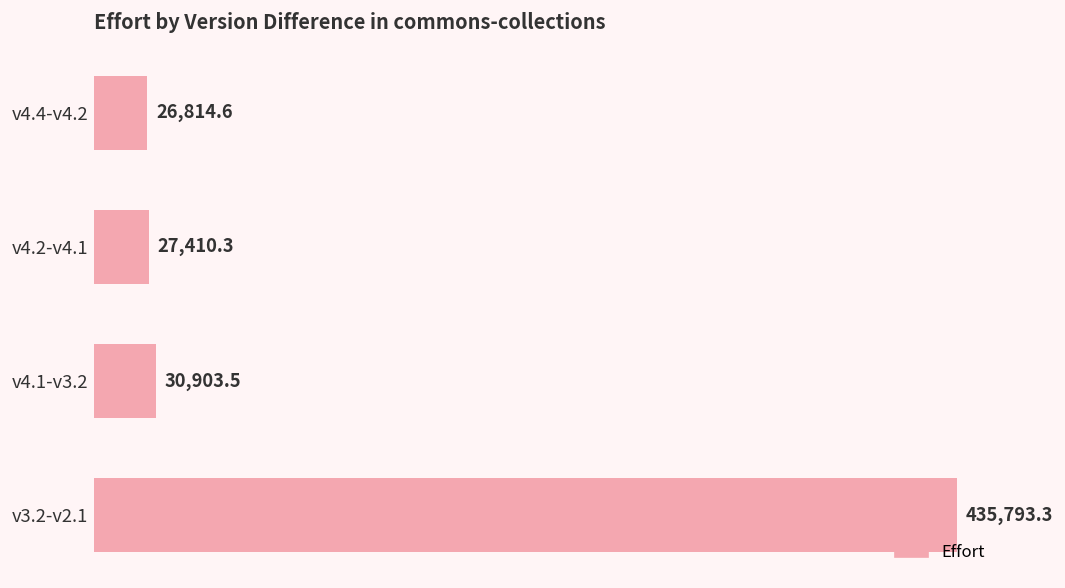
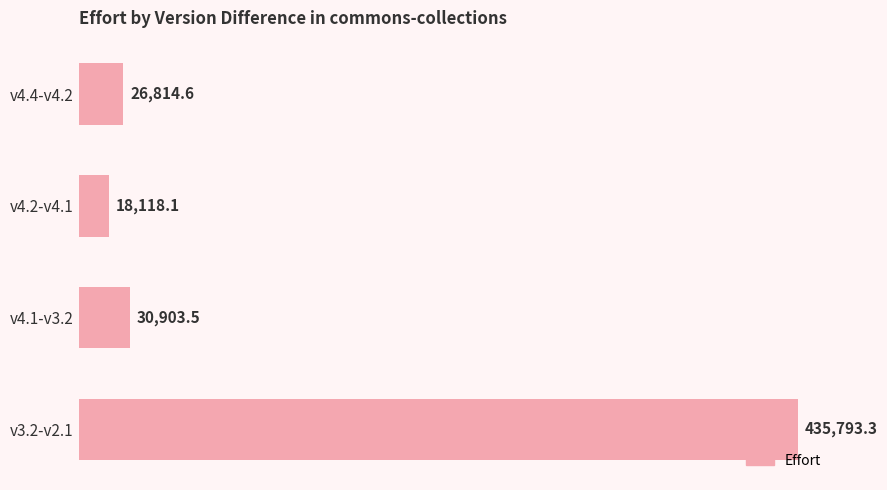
v4.2-v4.1: 27,410.3 -> 18,118.1
